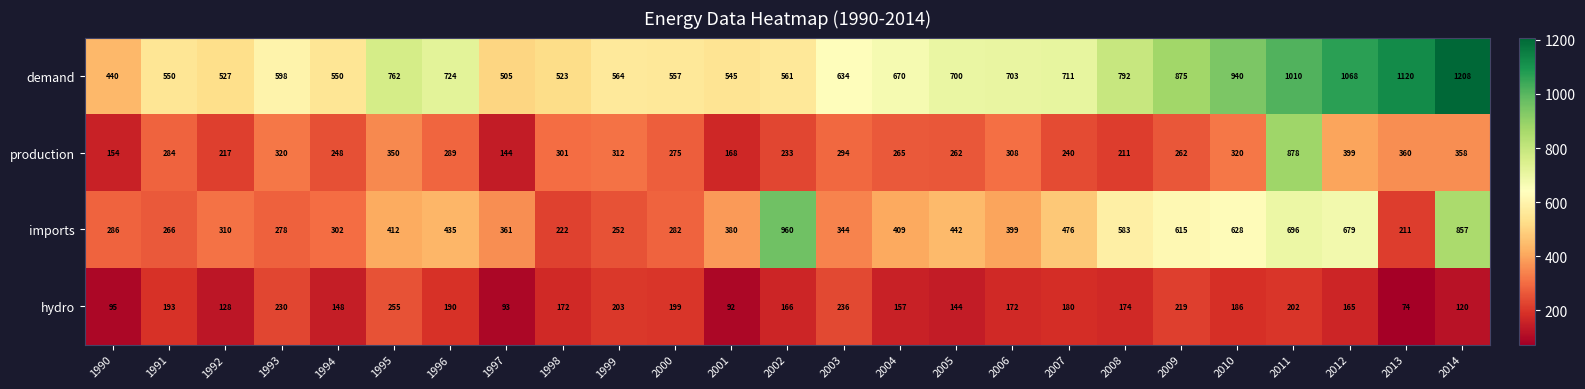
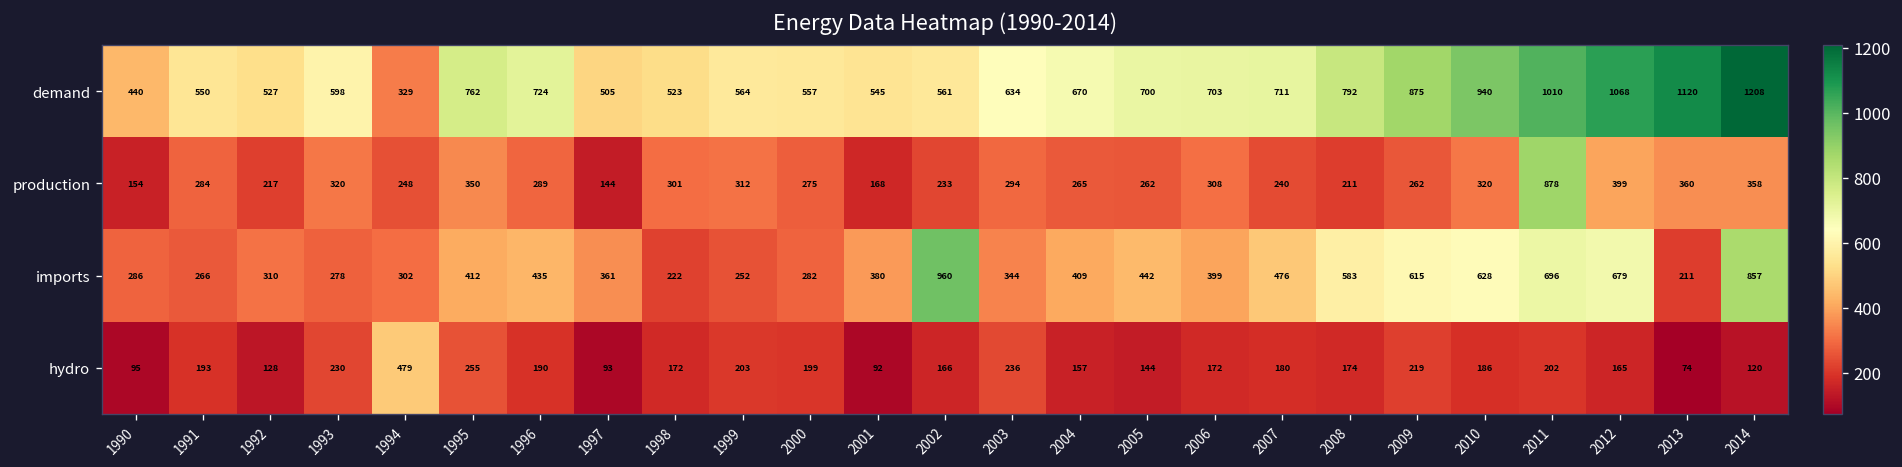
demand, 1994: 550 -> 329
hydro, 1994: 148 -> 479
